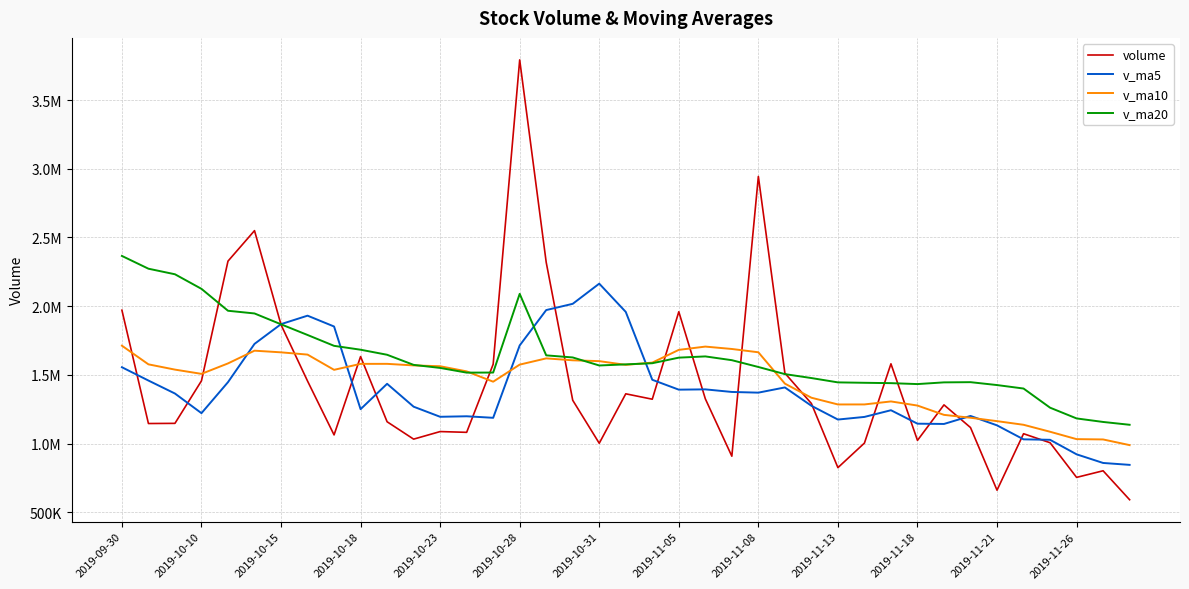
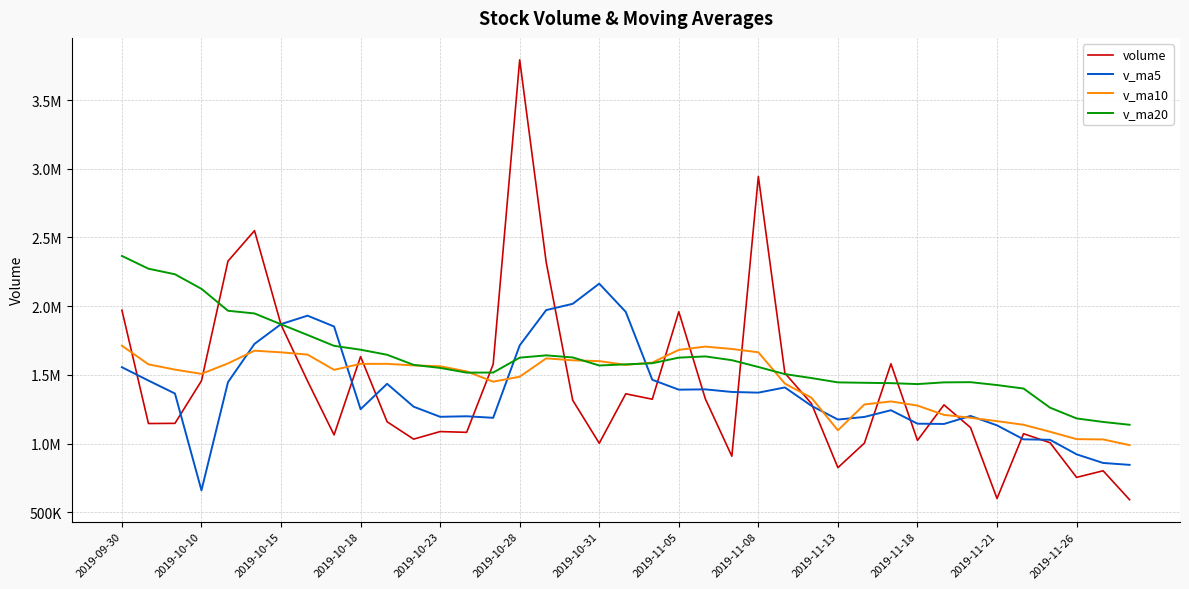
v_ma5, 2019-10-10: 1220000 -> 660000
v_ma10, 2019-10-28: 1570000 -> 1490000
v_ma20, 2019-10-28: 2090000 -> 1630000
v_ma10, 2019-11-13: 1280000 -> 1100000
volume, 2019-11-21: 660000 -> 600000
